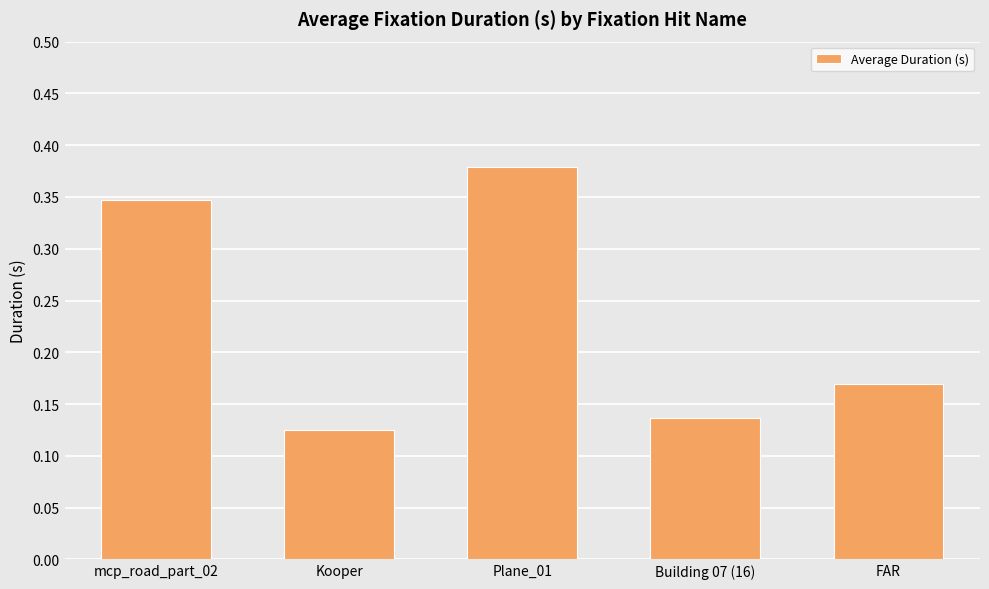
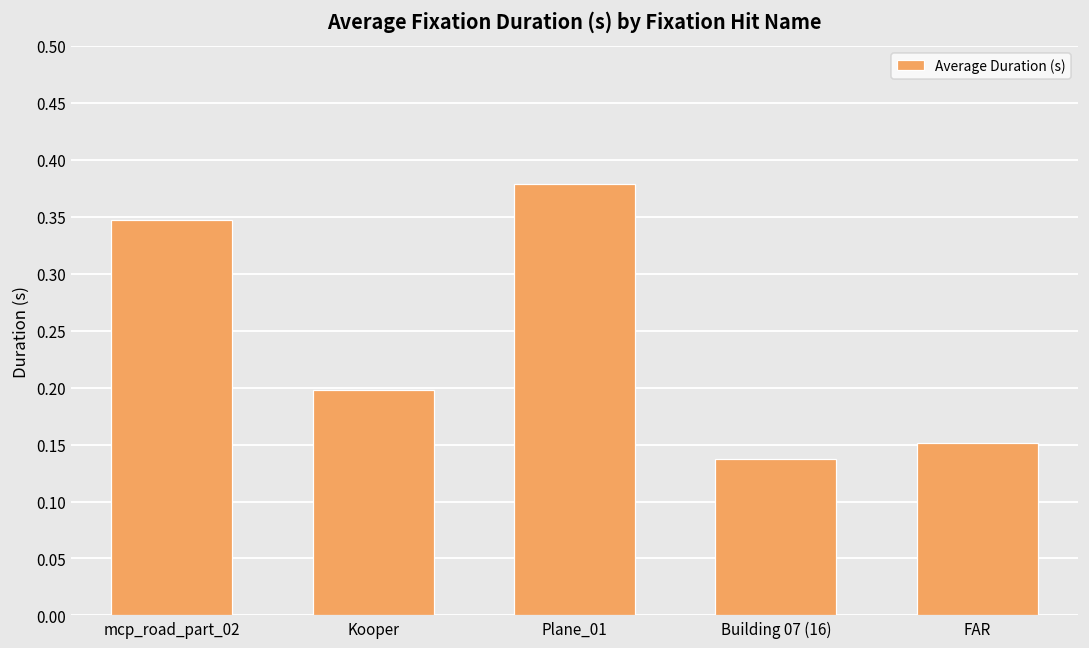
Kooper: 0.125 -> 0.198
FAR: 0.169 -> 0.151
